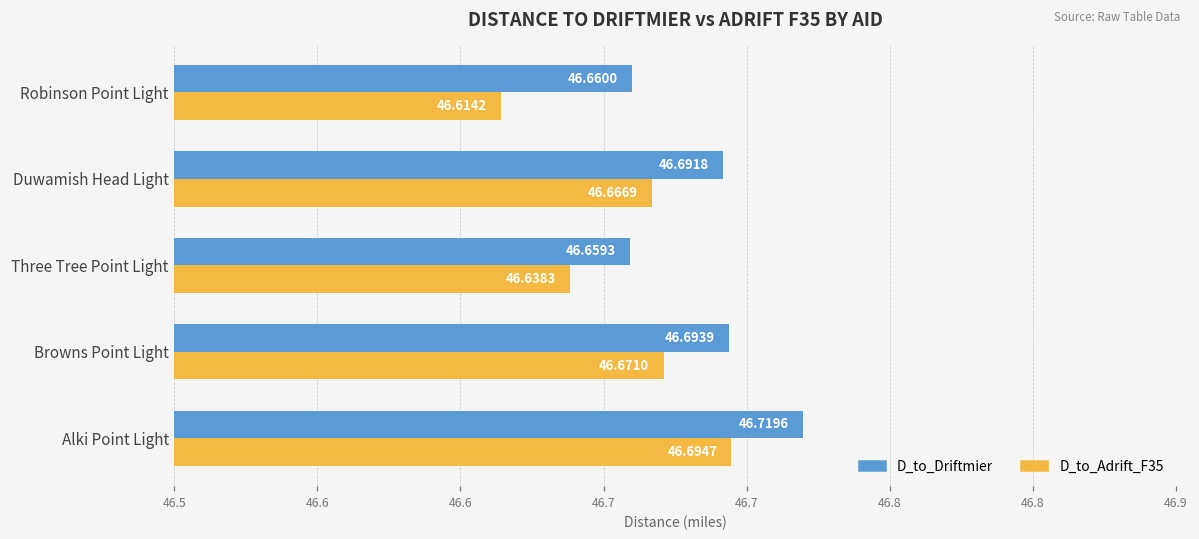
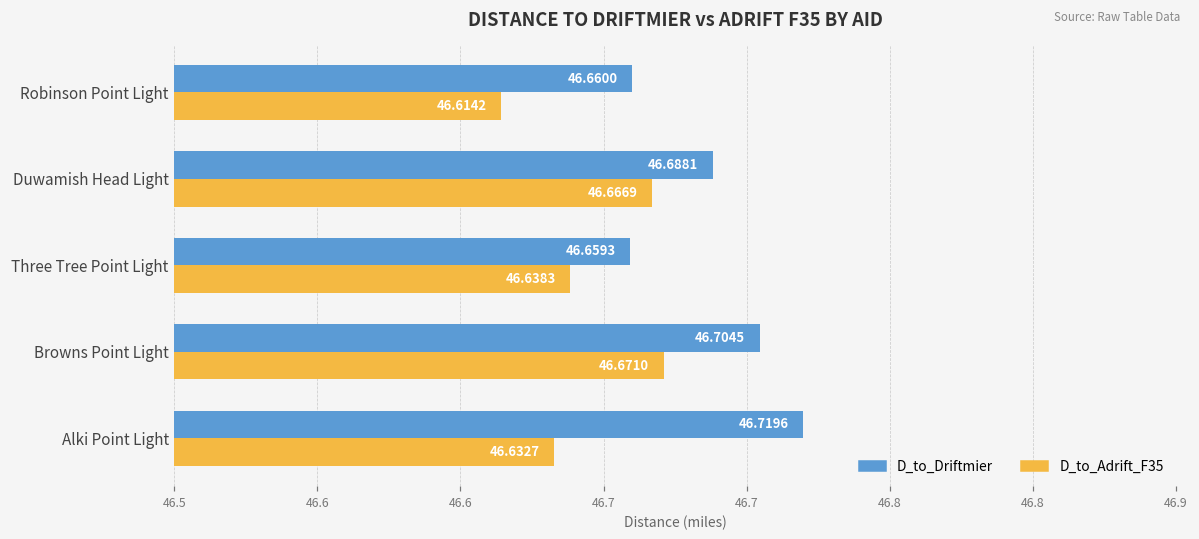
D_to_Driftmier, Duwamish Head Light: 46.6918 -> 46.6881
D_to_Driftmier, Browns Point Light: 46.6939 -> 46.7045
D_to_Adrift_F35, Alki Point Light: 46.6947 -> 46.6327
